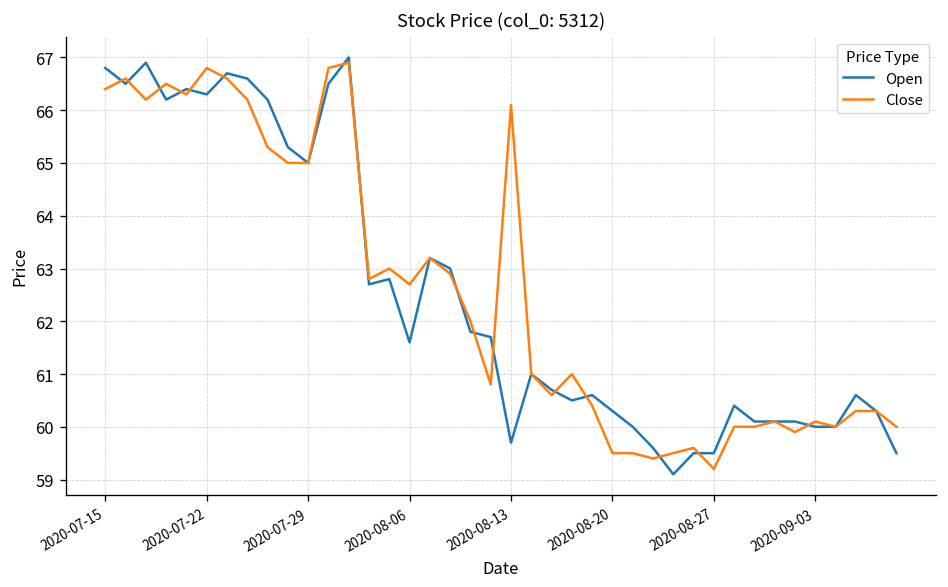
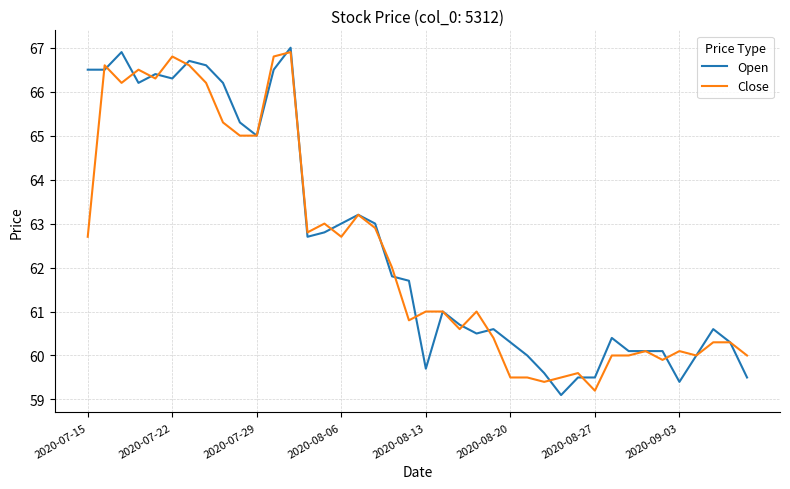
Open, 2020-07-15: 66.8 -> 66.5
Close, 2020-07-15: 66.4 -> 62.7
Open, 2020-08-06: 61.6 -> 63.0
Close, 2020-08-13: 66.1 -> 61.0
Open, 2020-09-03: 60.0 -> 59.4
